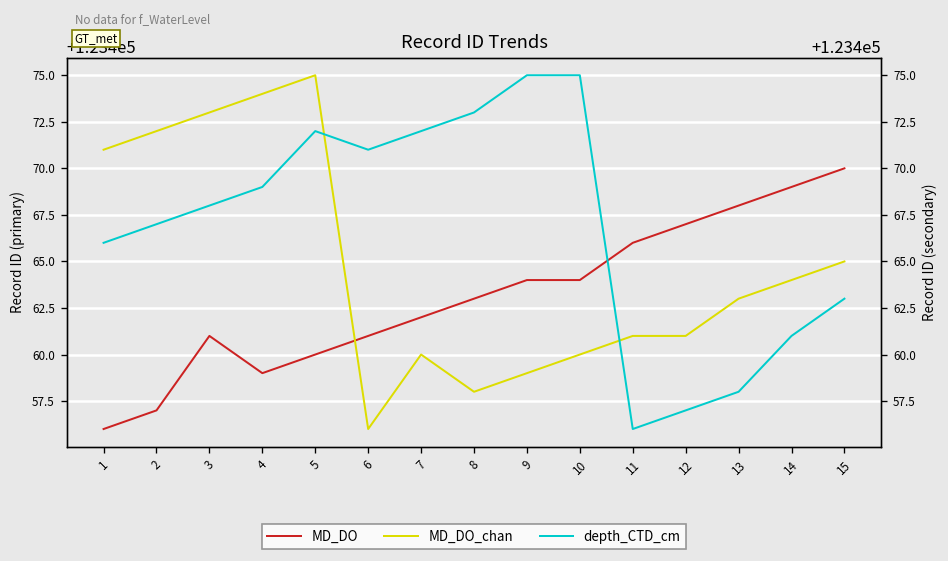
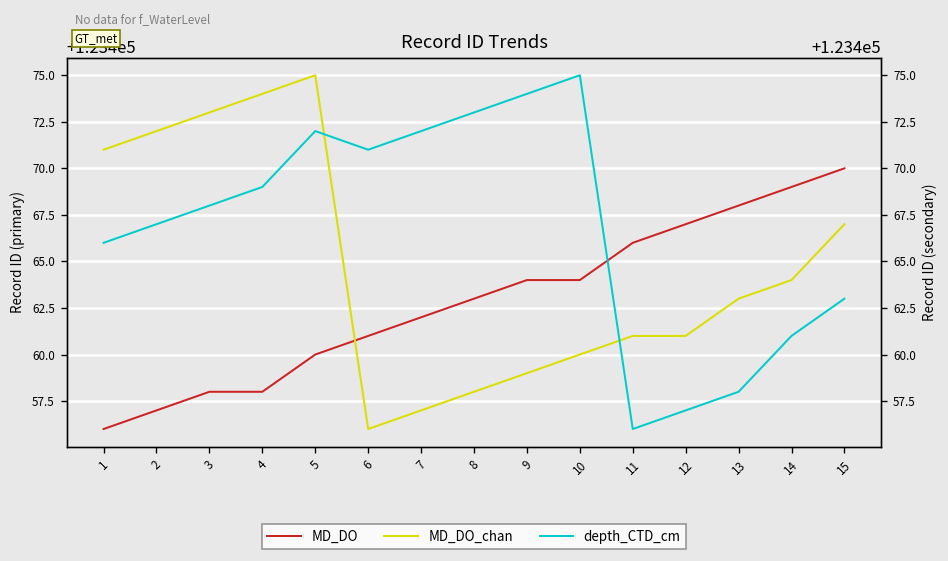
MD_DO, 3: 123461 -> 123458
MD_DO, 4: 123459 -> 123458
MD_DO_chan, 7: 123460 -> 123457
MD_DO_chan, 15: 123465 -> 123467
depth_CTD_cm, 9: 123475 -> 123474
